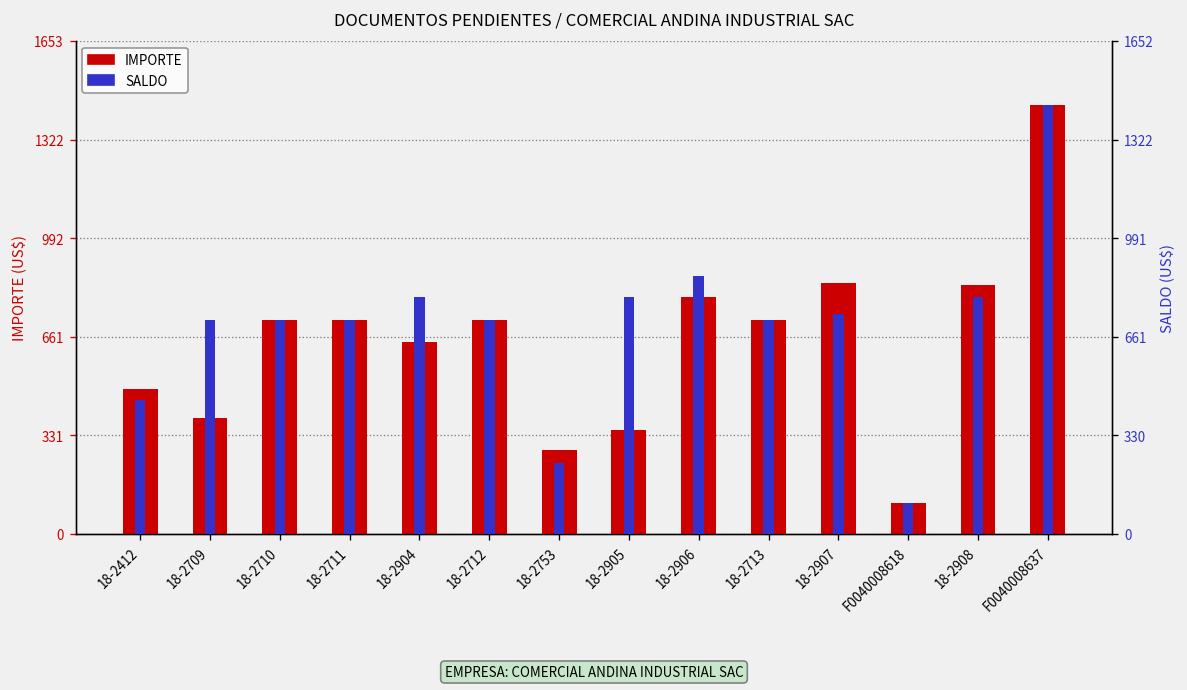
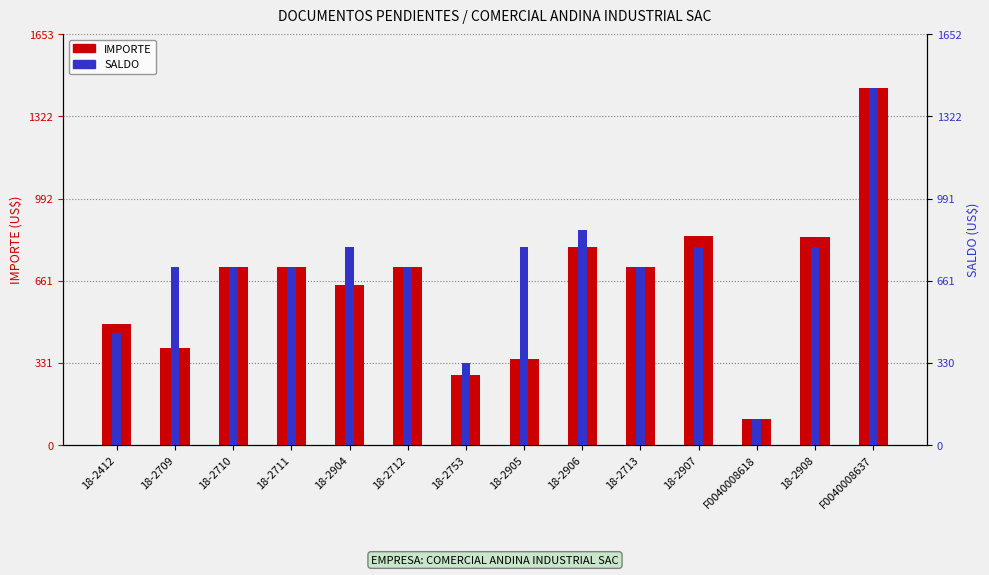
SALDO, 18-2753: 240 -> 330
SALDO, 18-2907: 740 -> 800
